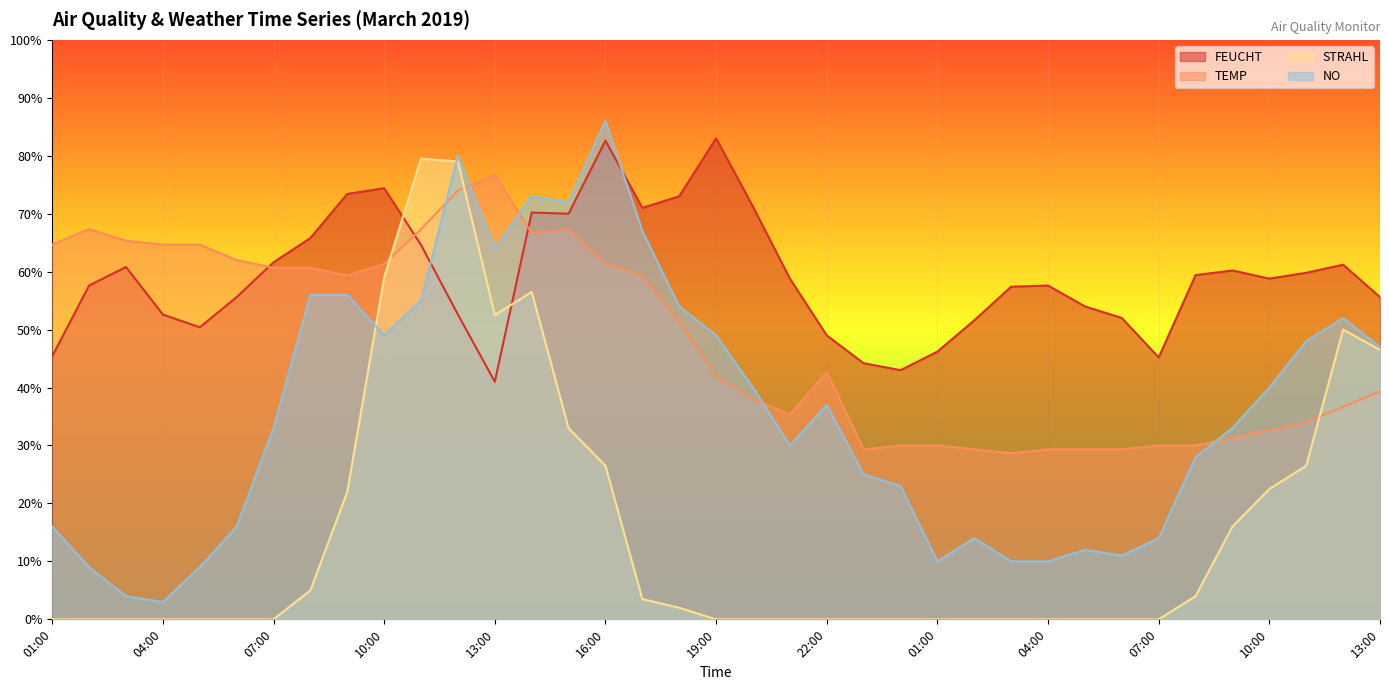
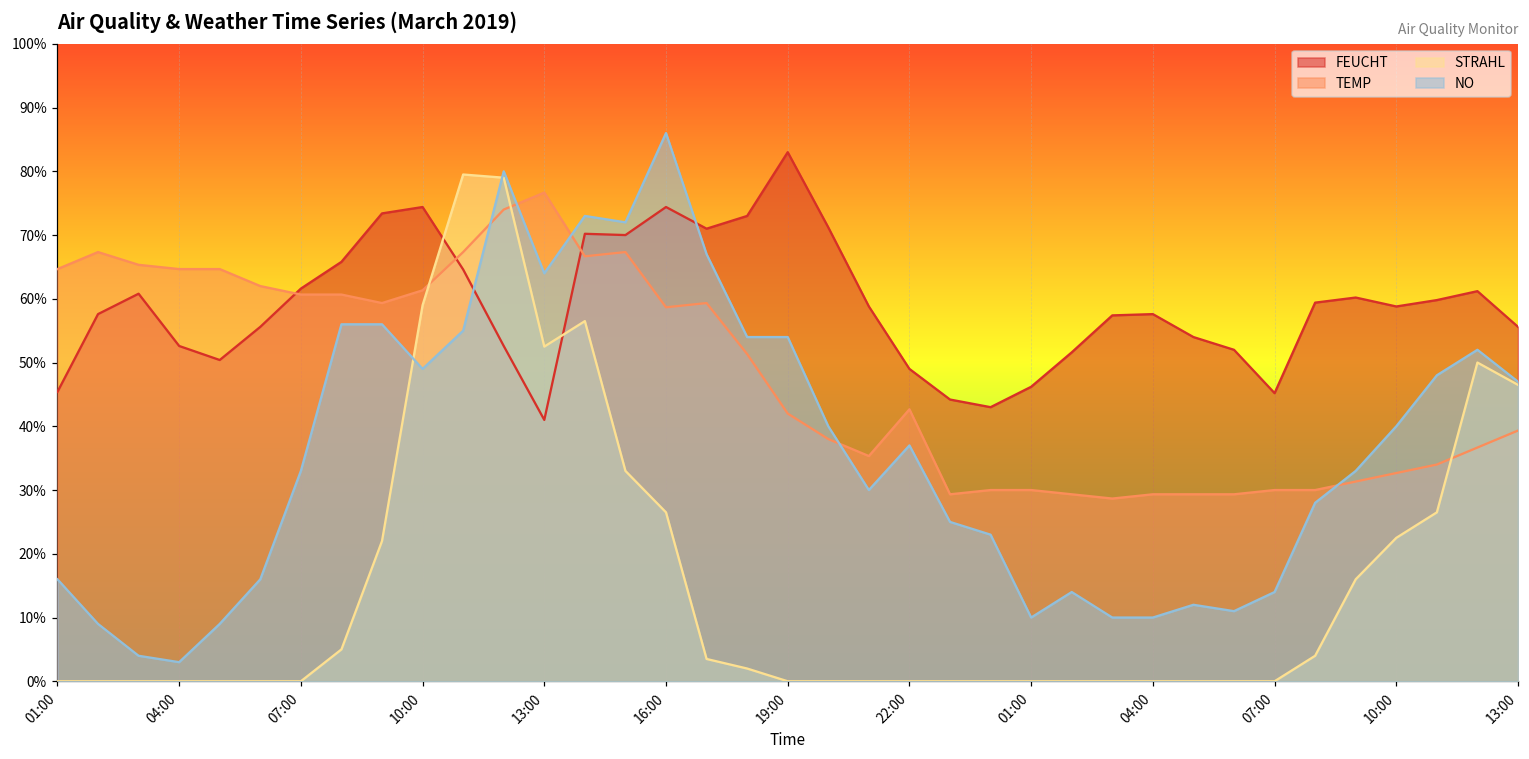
FEUCHT, 16:00: 83% -> 74%
TEMP, 16:00: 61% -> 59%
NO, 19:00: 49% -> 54%
